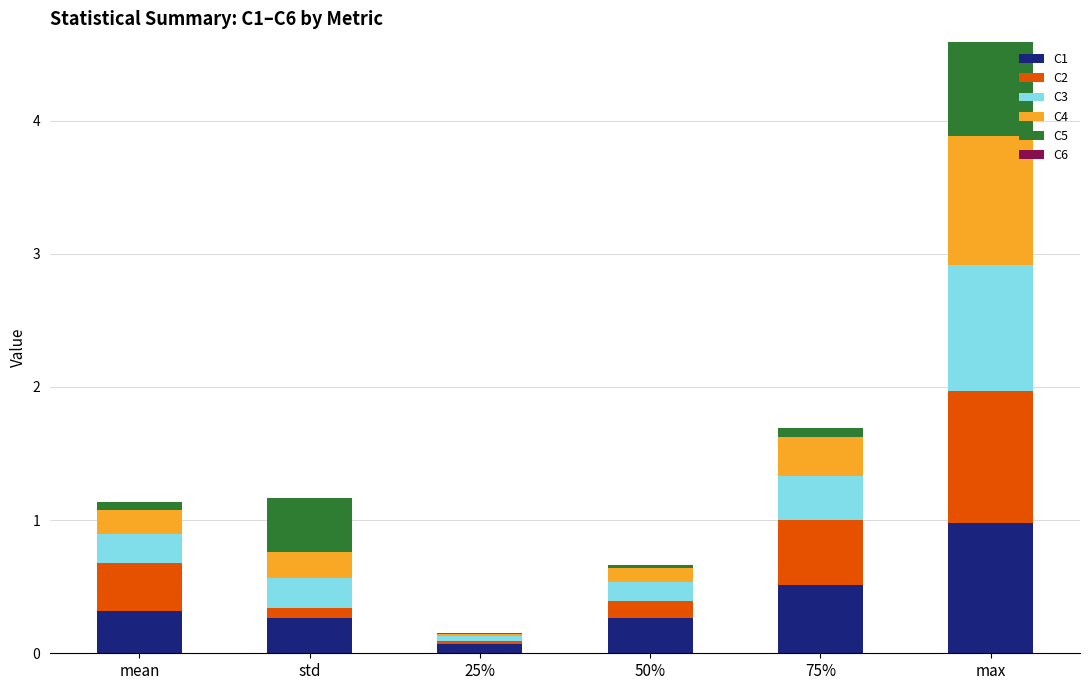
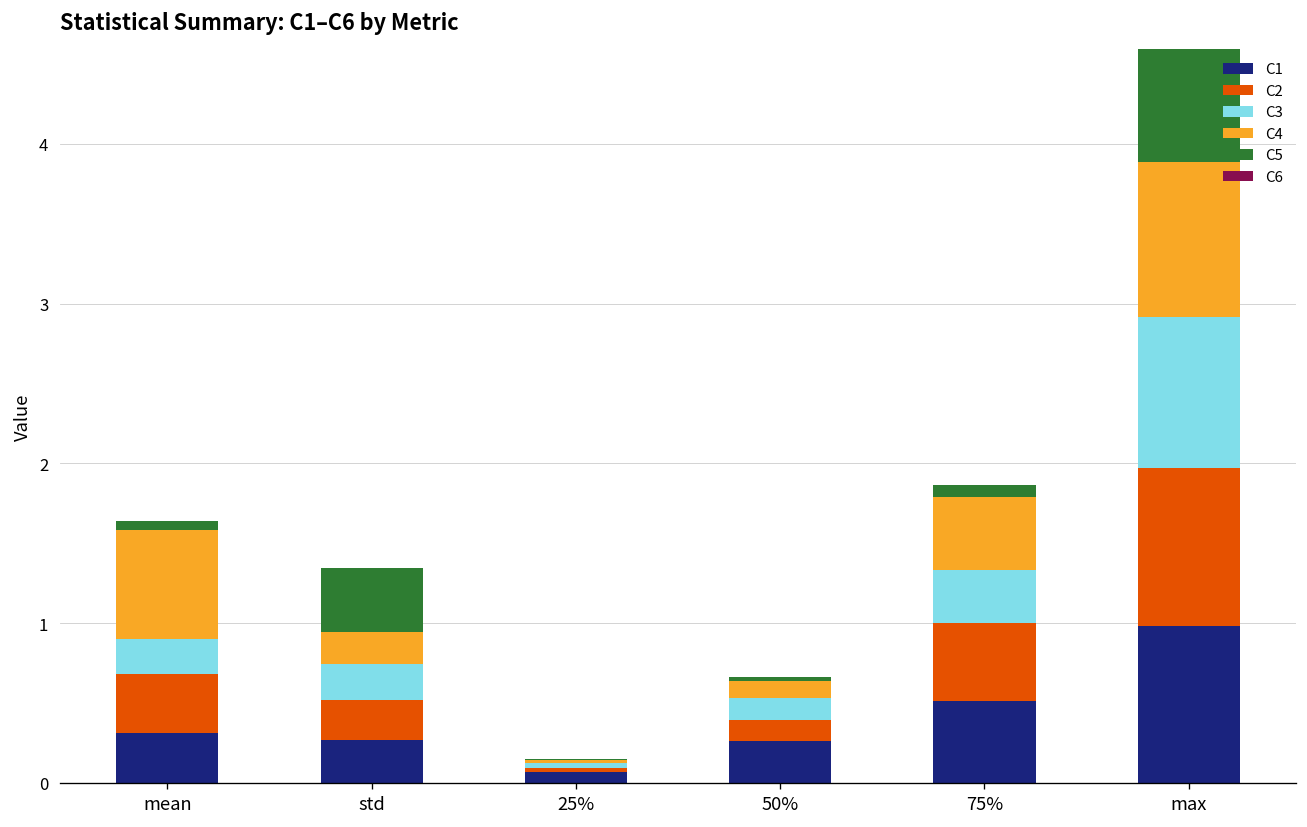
C4, mean: 0.18 -> 0.69
C2, std: 0.07 -> 0.25
C4, 75%: 0.29 -> 0.46
